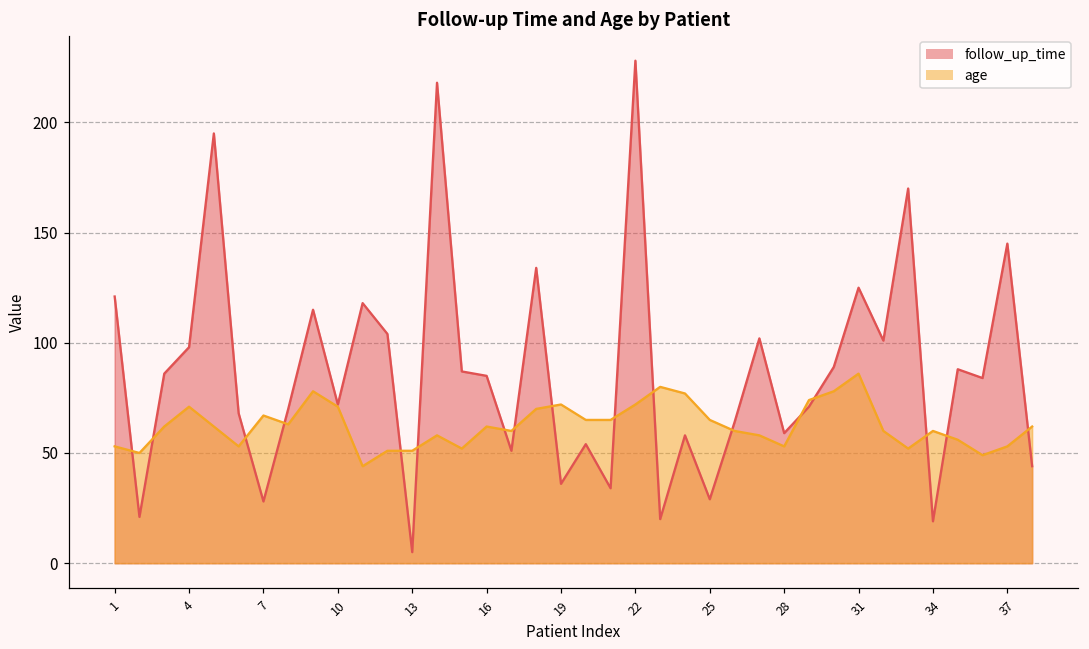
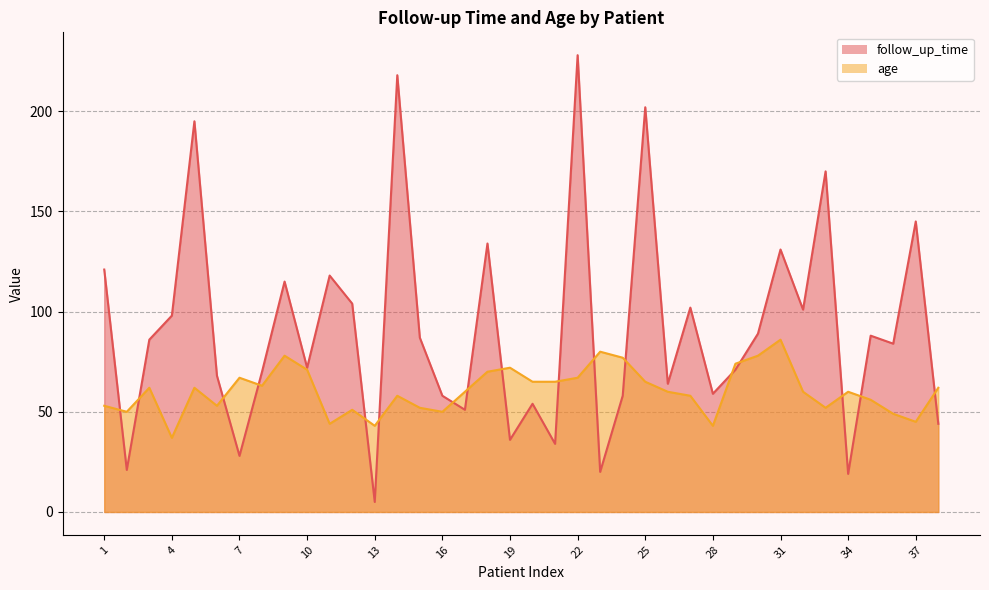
age, 4: 71 -> 37
age, 13: 51 -> 43
follow_up_time, 16: 85 -> 58
age, 16: 62 -> 50
age, 22: 72 -> 67
follow_up_time, 25: 29 -> 202
age, 28: 53 -> 43
follow_up_time, 31: 125 -> 131
age, 37: 53 -> 45
